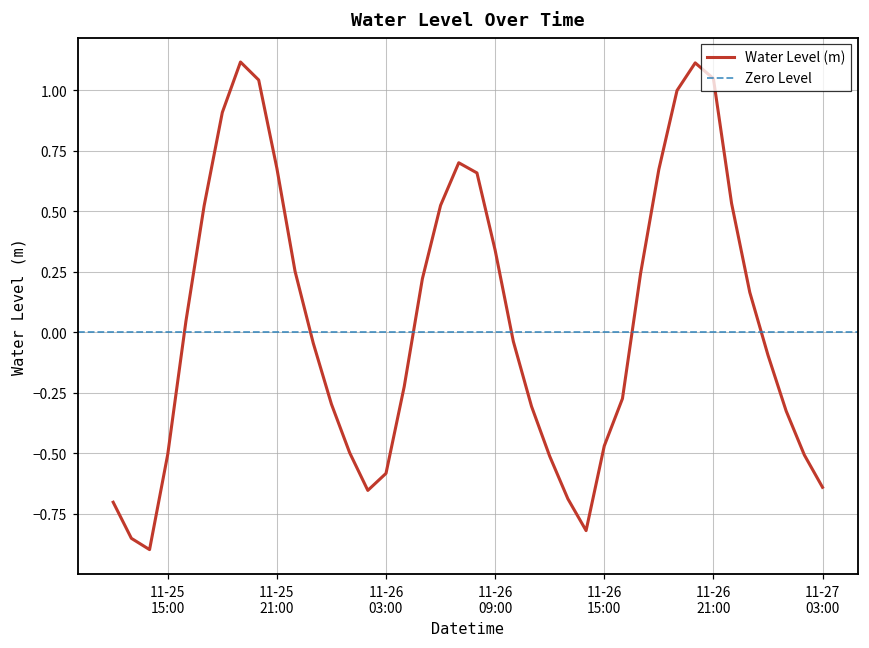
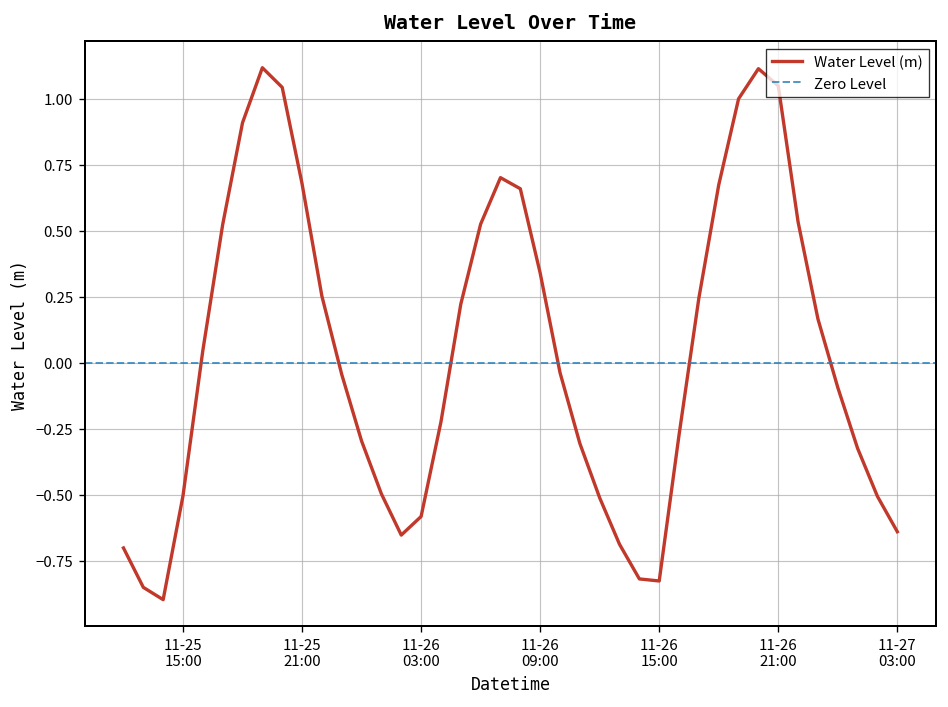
11-26 15:00: -0.47 -> -0.83
